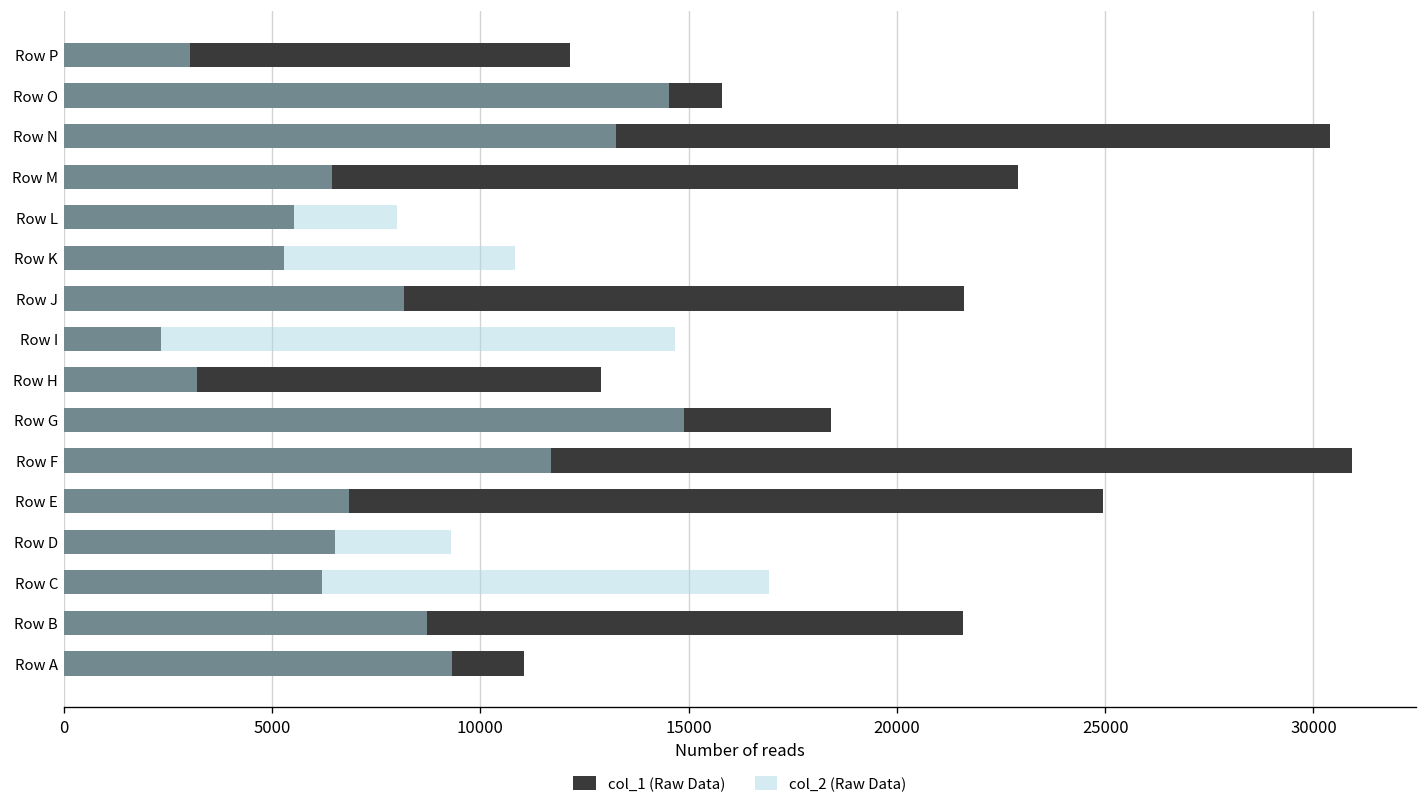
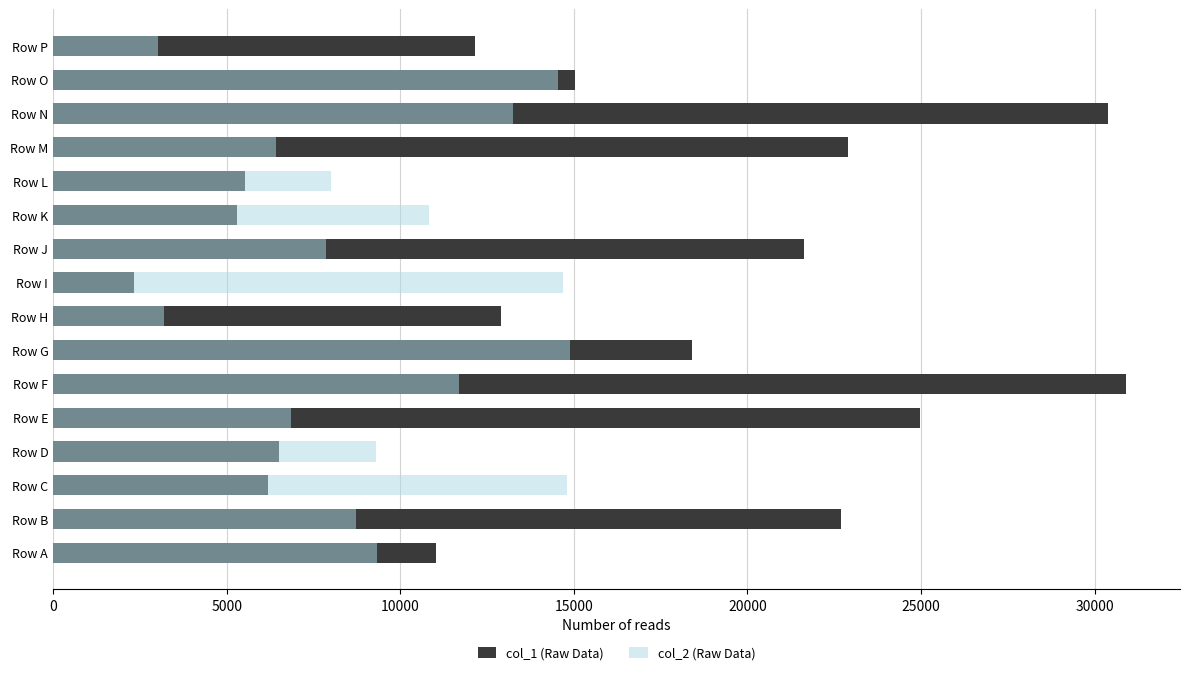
col_1 (Raw Data), Row O: 15800 -> 15000
col_2 (Raw Data), Row J: 8200 -> 7900
col_2 (Raw Data), Row C: 16900 -> 14800
col_1 (Raw Data), Row B: 21600 -> 22700
